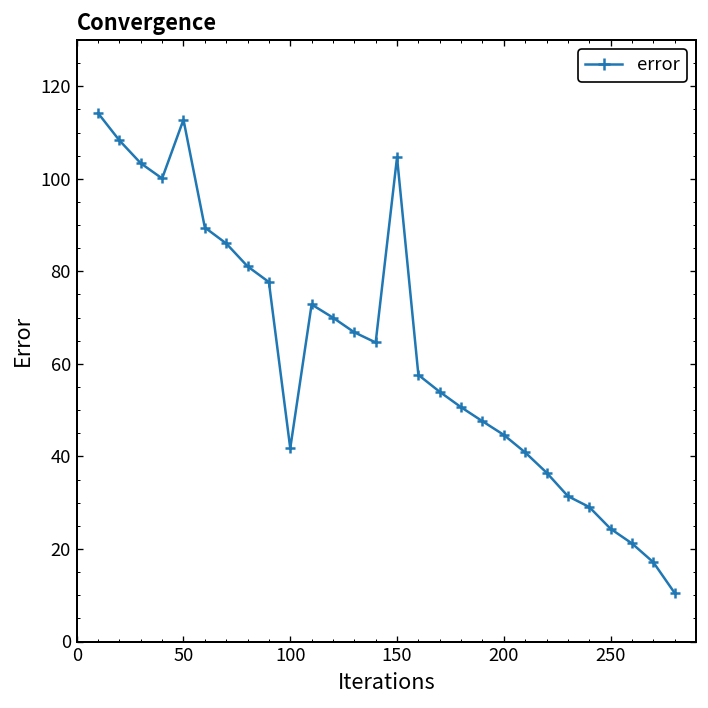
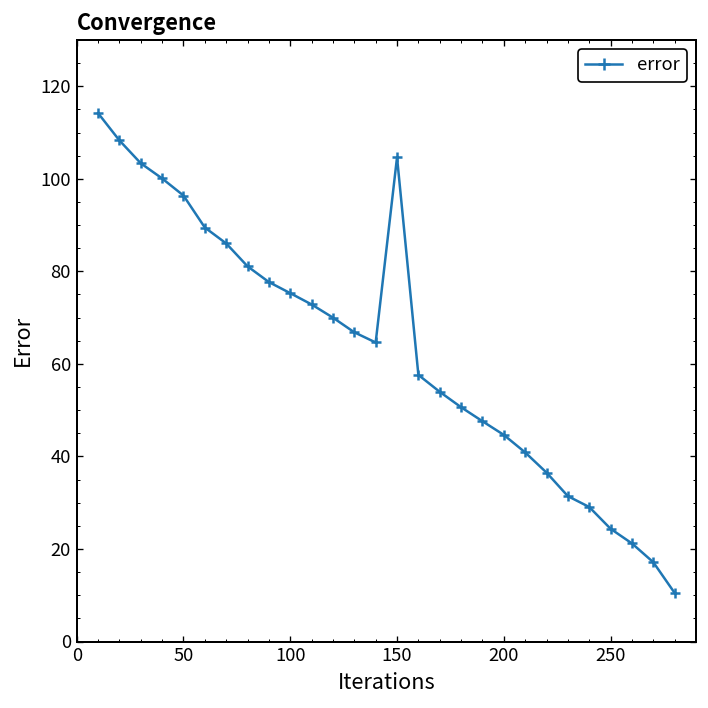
50: 113 -> 96
100: 42 -> 75
